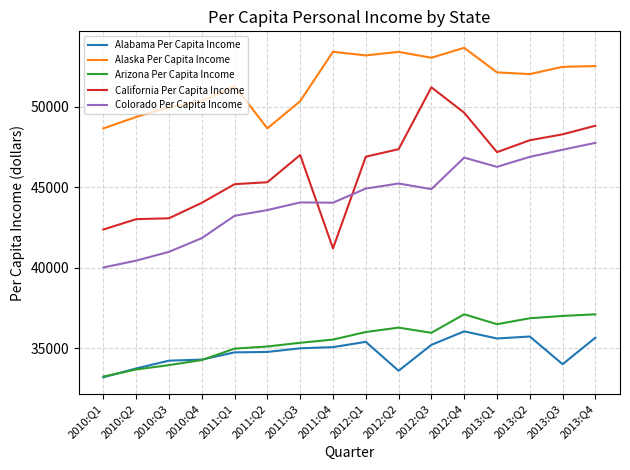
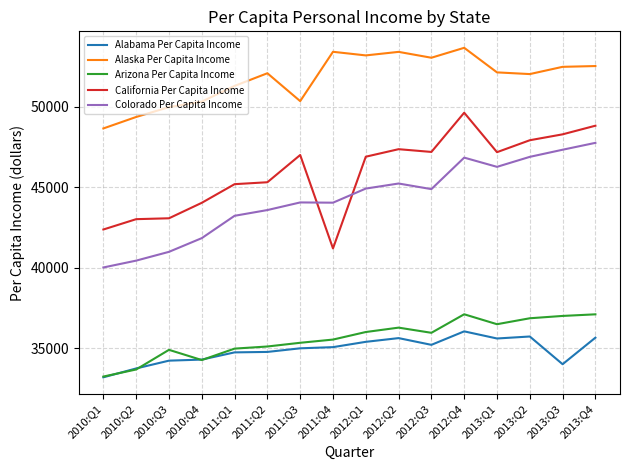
Arizona Per Capita Income, 2010:Q3: 33900 -> 34900
Alaska Per Capita Income, 2011:Q2: 48700 -> 52100
Alabama Per Capita Income, 2012:Q2: 33600 -> 35600
California Per Capita Income, 2012:Q3: 51200 -> 47200
